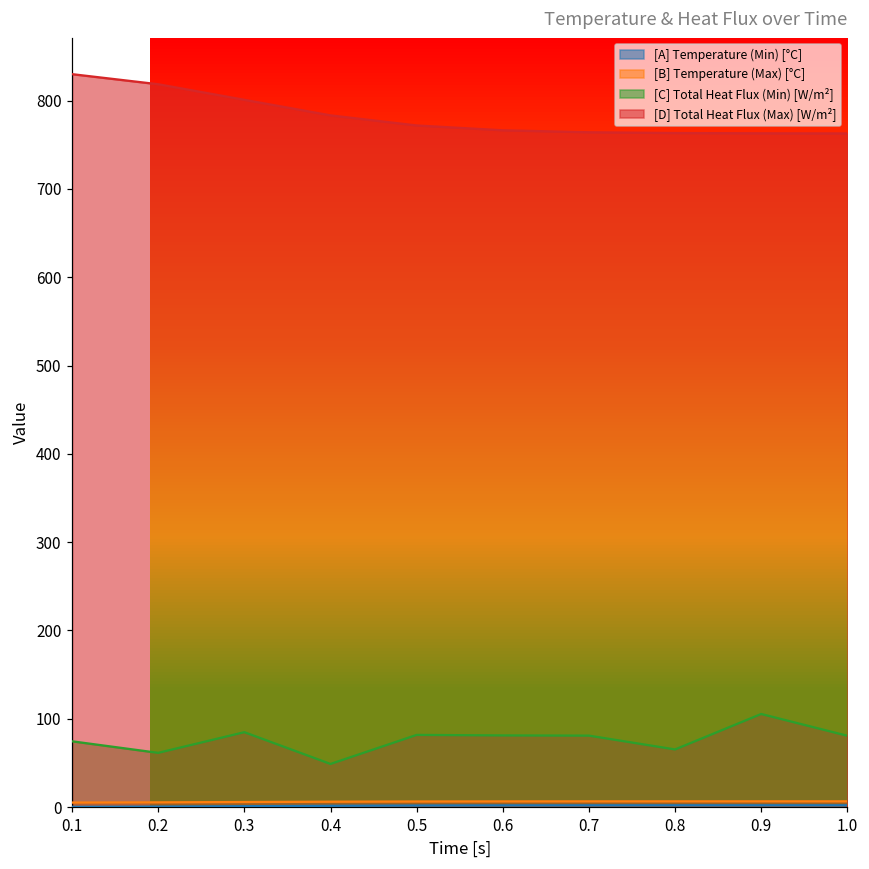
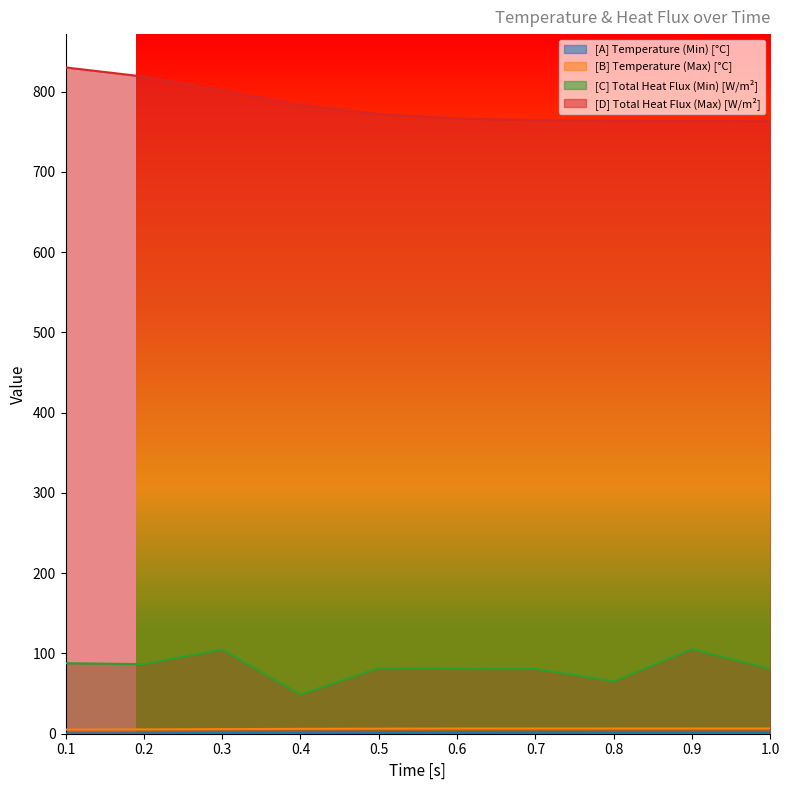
[C] Total Heat Flux (Min) [W/m²], 0.1: 70 -> 90
[C] Total Heat Flux (Min) [W/m²], 0.2: 60 -> 90
[C] Total Heat Flux (Min) [W/m²], 0.3: 80 -> 110
